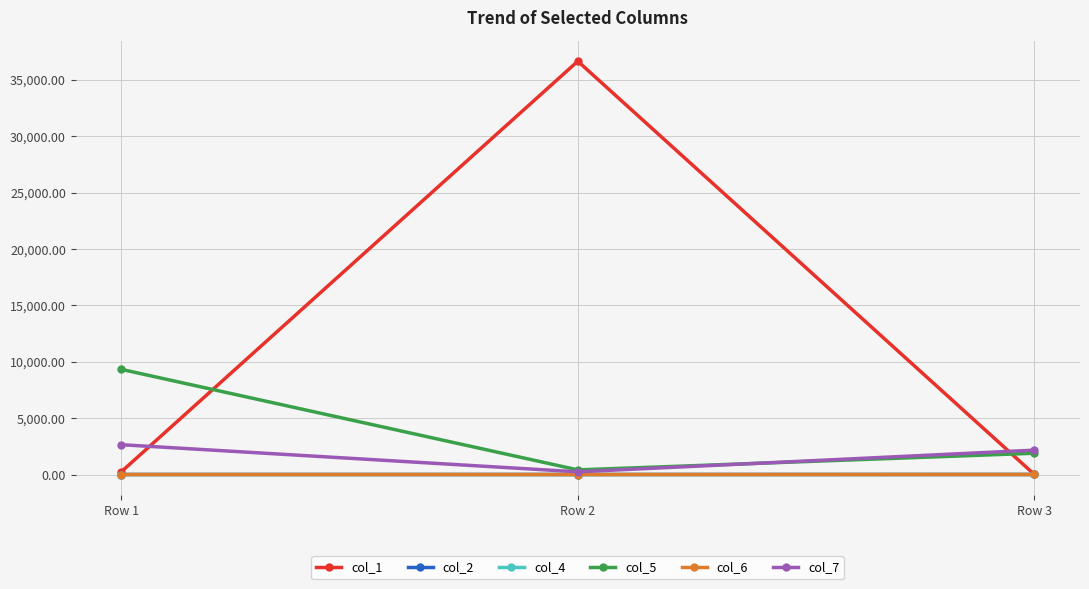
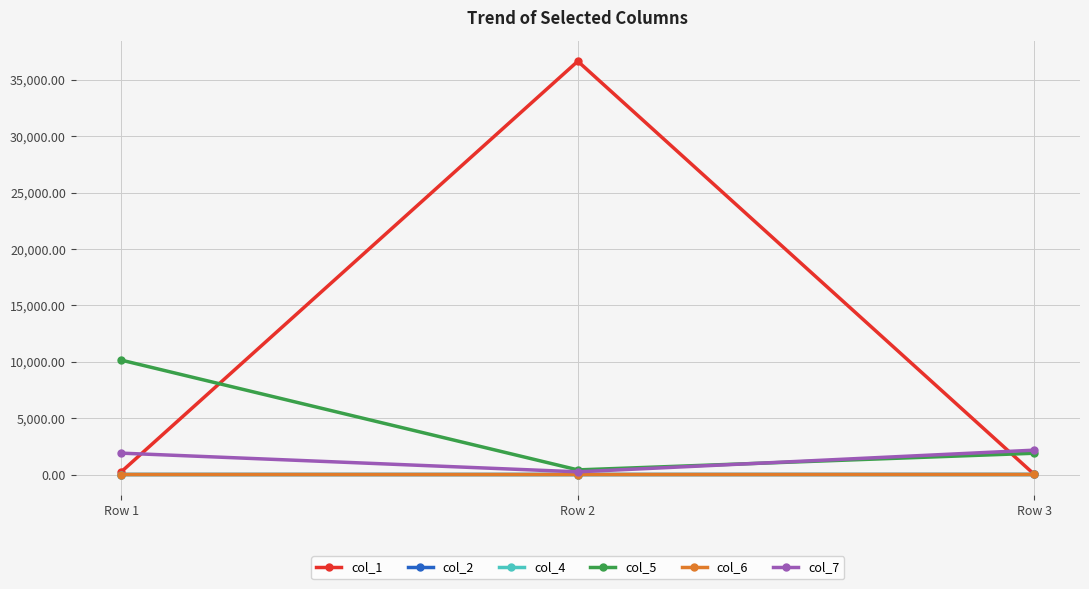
col_5, Row 1: 9,300 -> 10,100
col_7, Row 1: 2,600 -> 1,900
